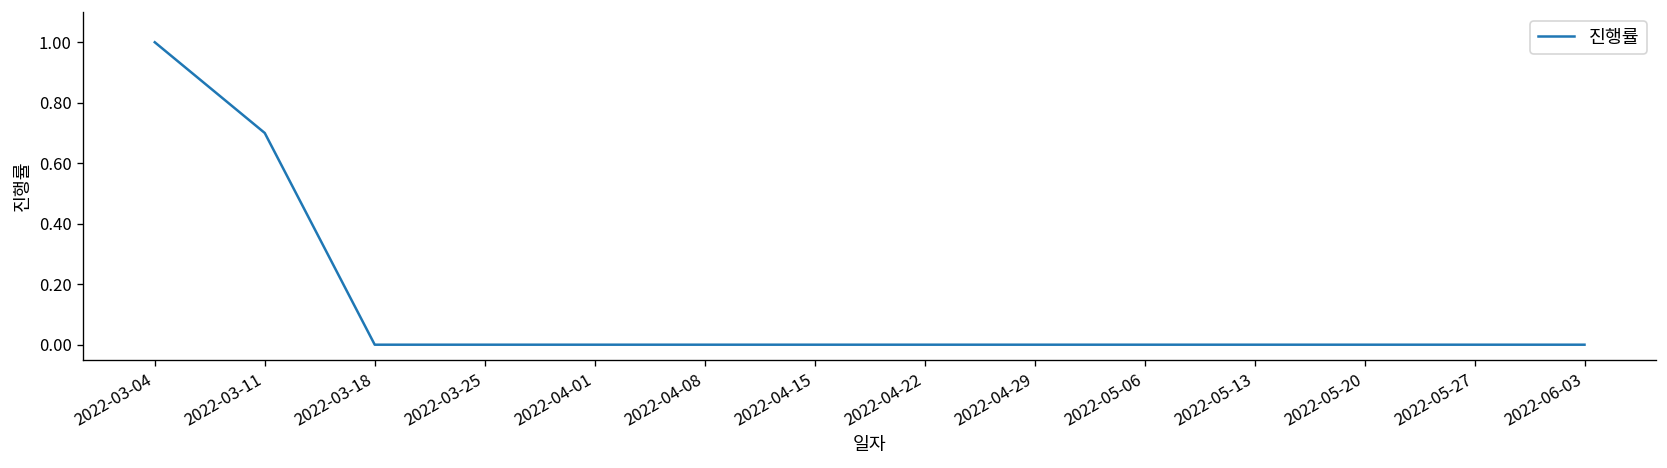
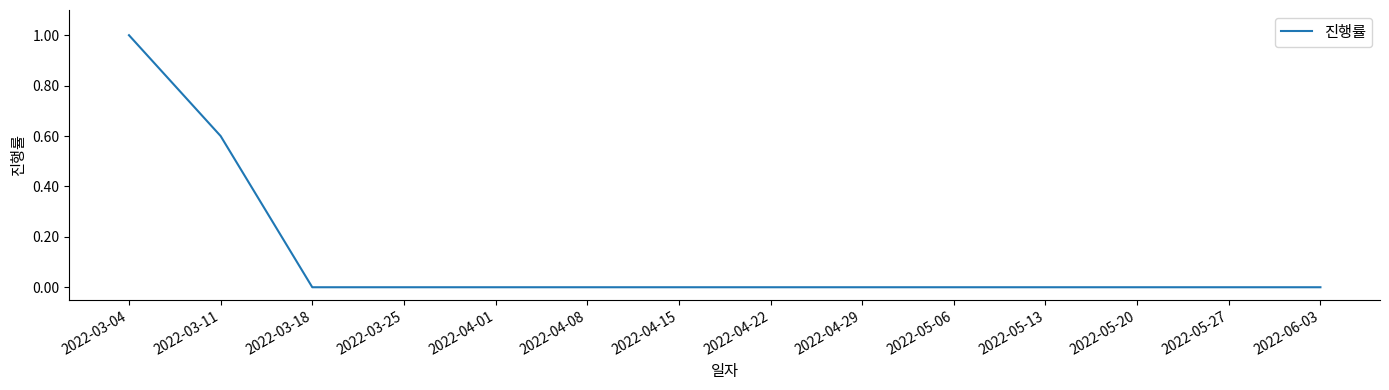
2022-03-11: 0.7 -> 0.6
